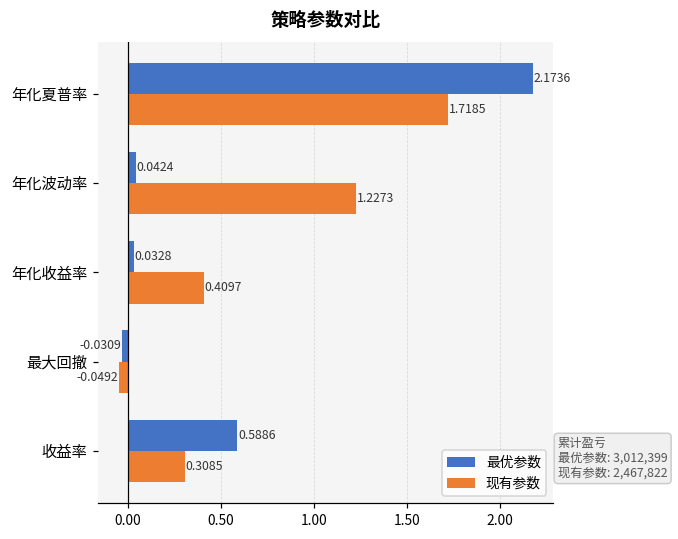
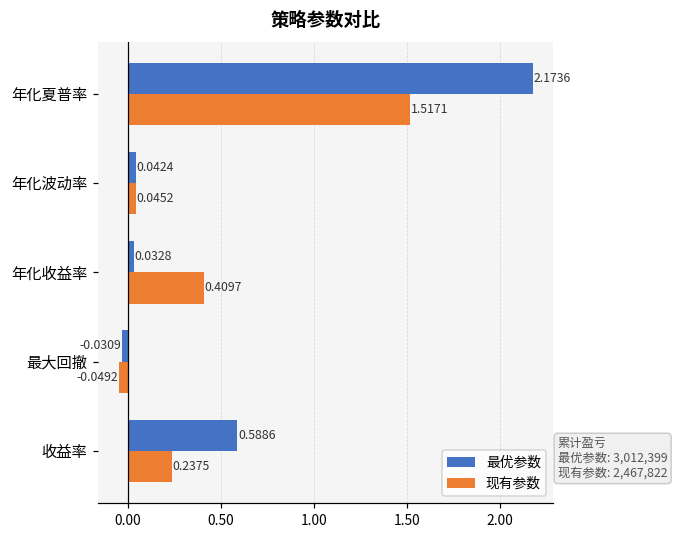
现有参数, 年化夏普率: 1.7185 -> 1.5171
现有参数, 年化波动率: 1.2273 -> 0.0452
现有参数, 收益率: 0.3085 -> 0.2375
